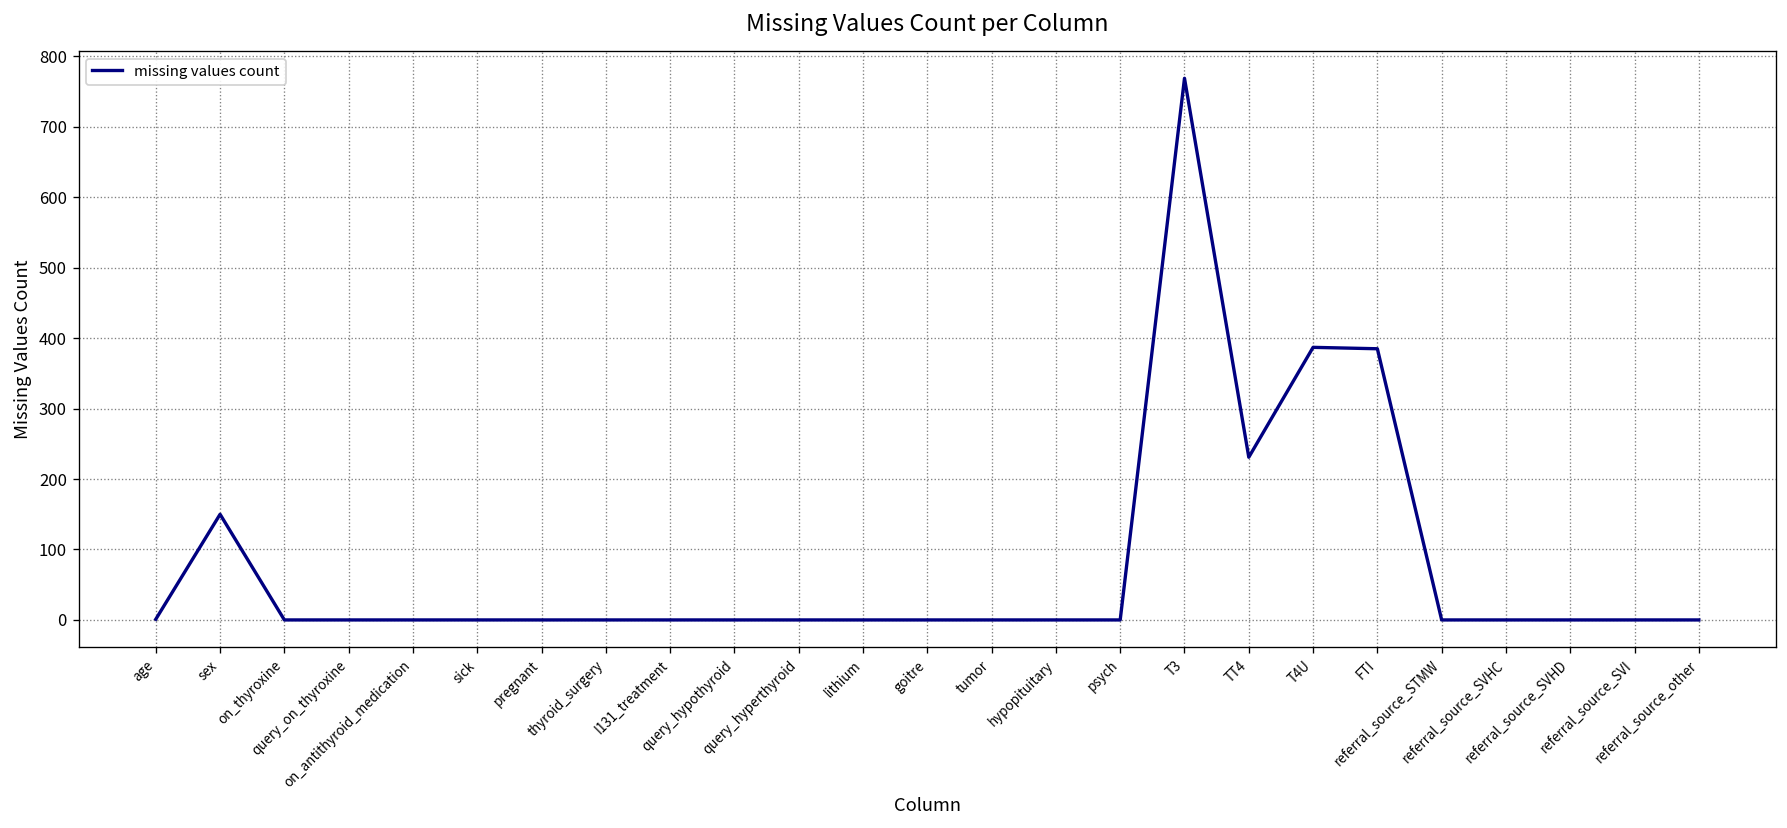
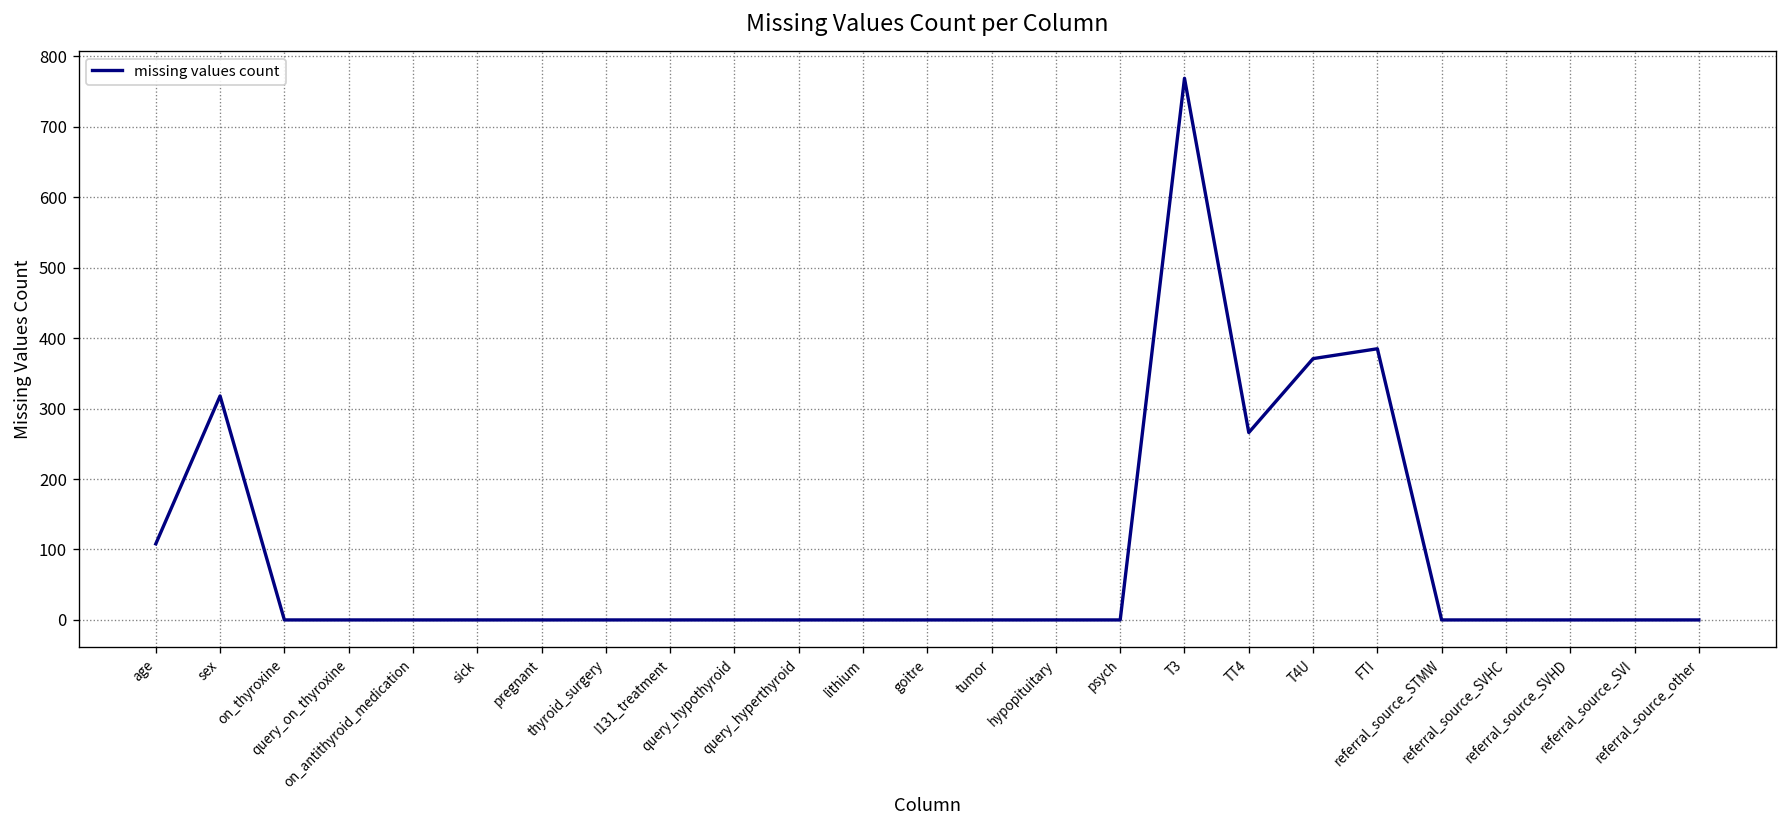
age: 0 -> 110
sex: 150 -> 320
TT4: 230 -> 270
T4U: 390 -> 370
